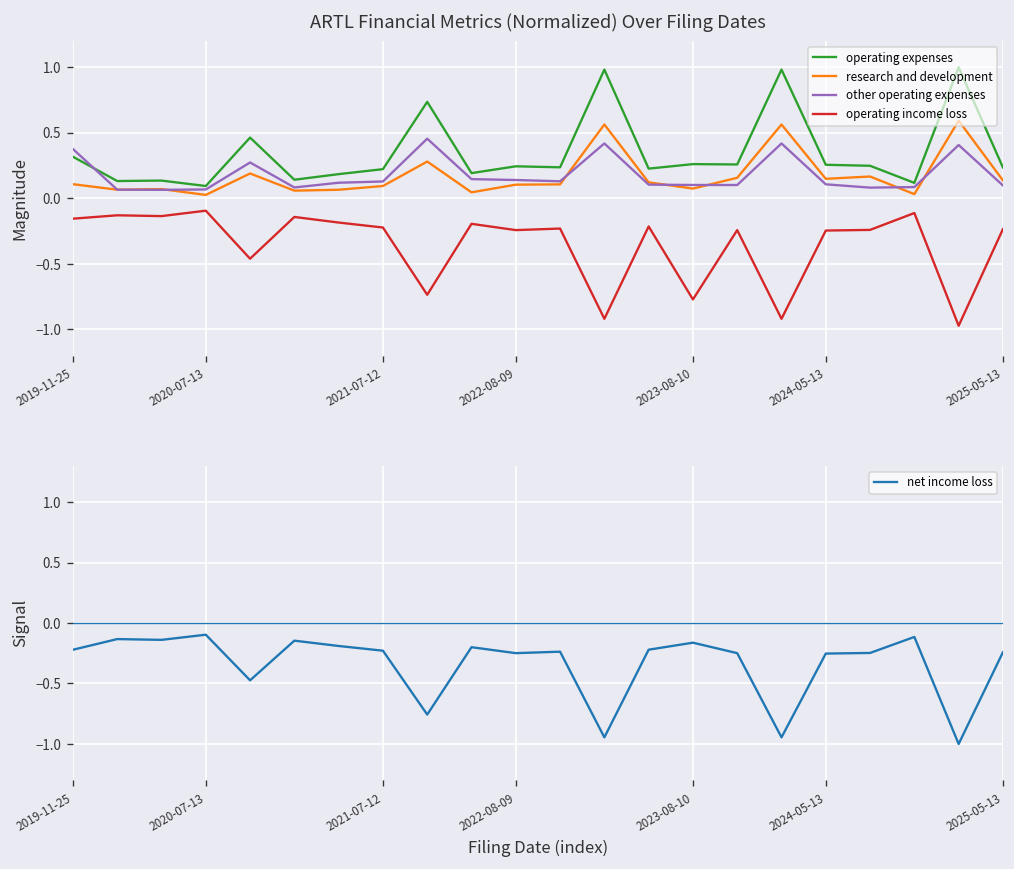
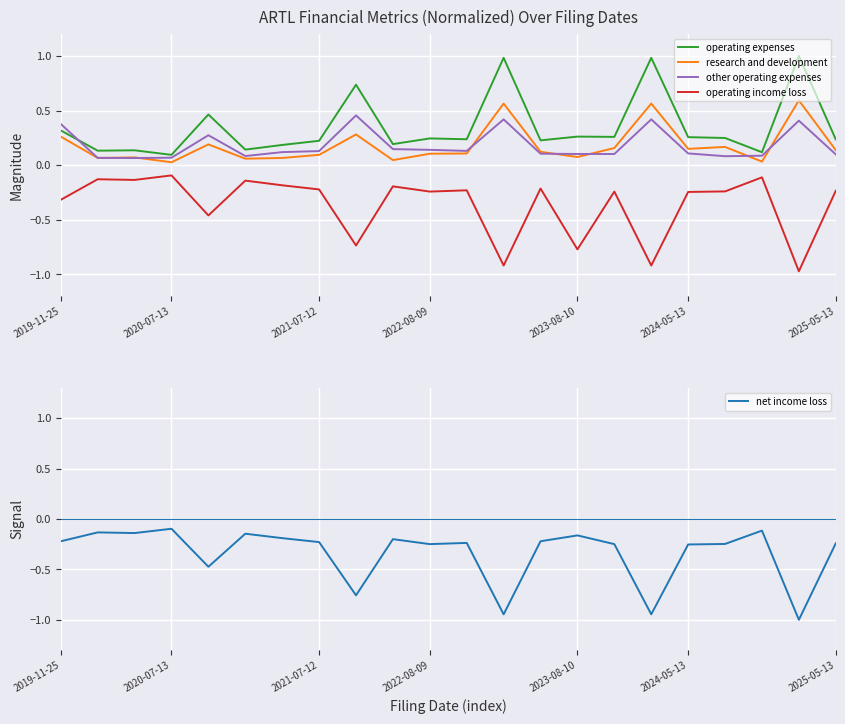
ARTL Financial Metrics (Normalized) Over Filing Dates, research and development, 2019-11-25: 0.11 -> 0.26
ARTL Financial Metrics (Normalized) Over Filing Dates, operating income loss, 2019-11-25: -0.16 -> -0.32
